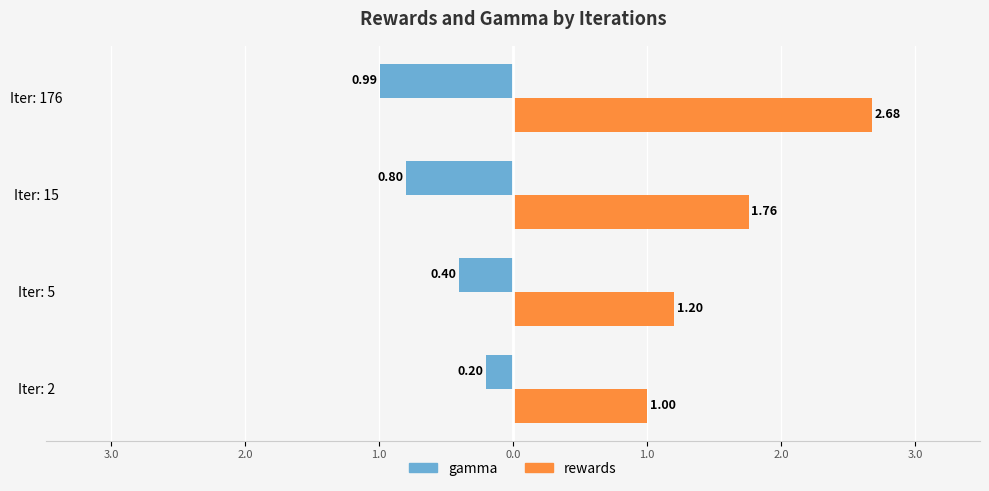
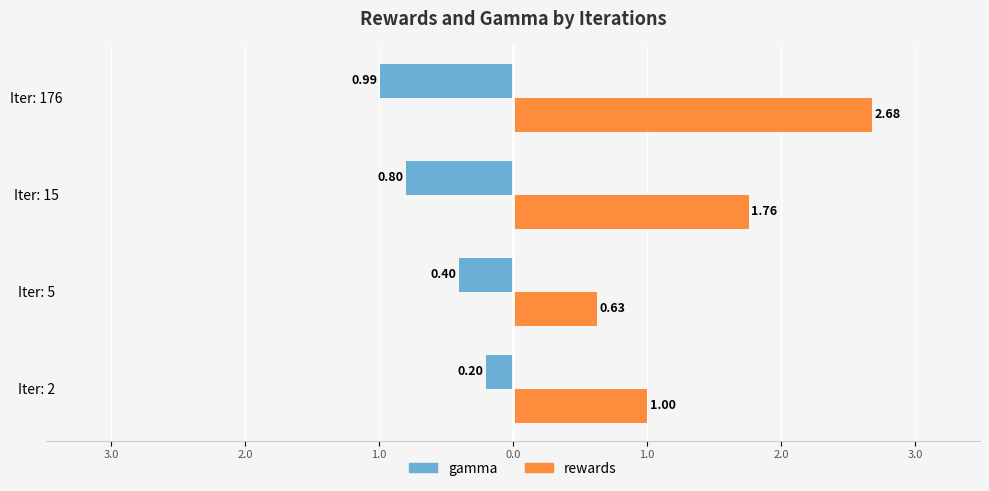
rewards, Iter: 5: 1.20 -> 0.63
